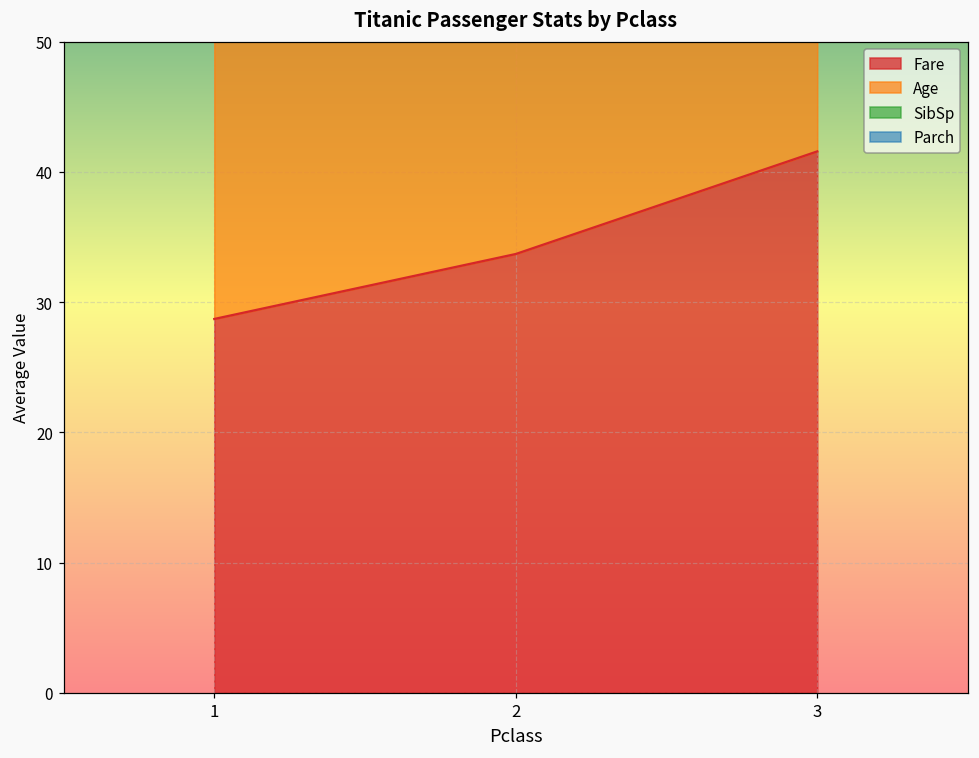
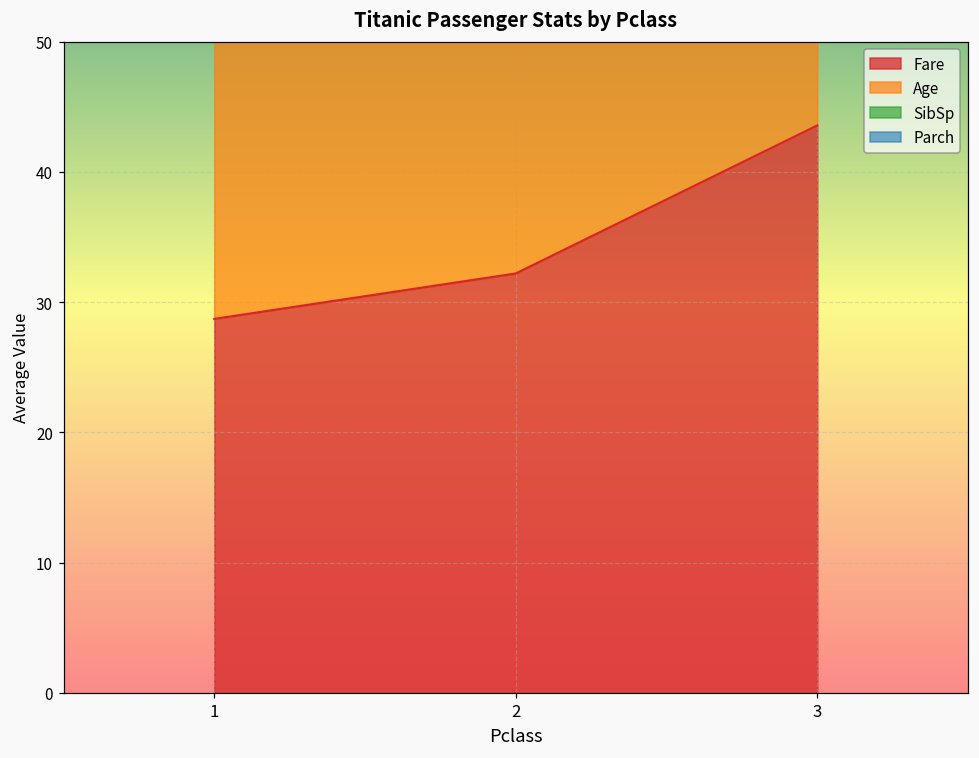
Fare, 2: 33.7 -> 32.2
Fare, 3: 41.6 -> 43.6
